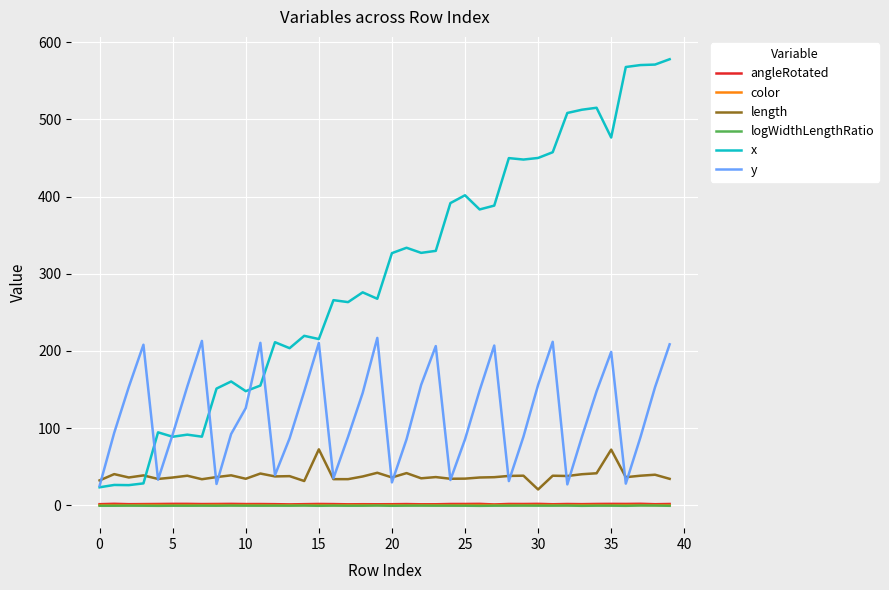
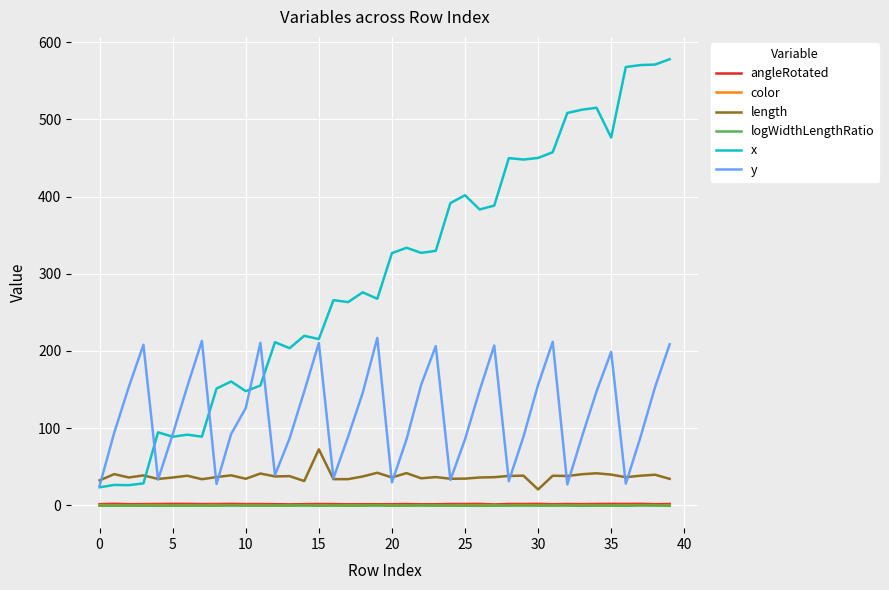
length, 35: 70 -> 40
